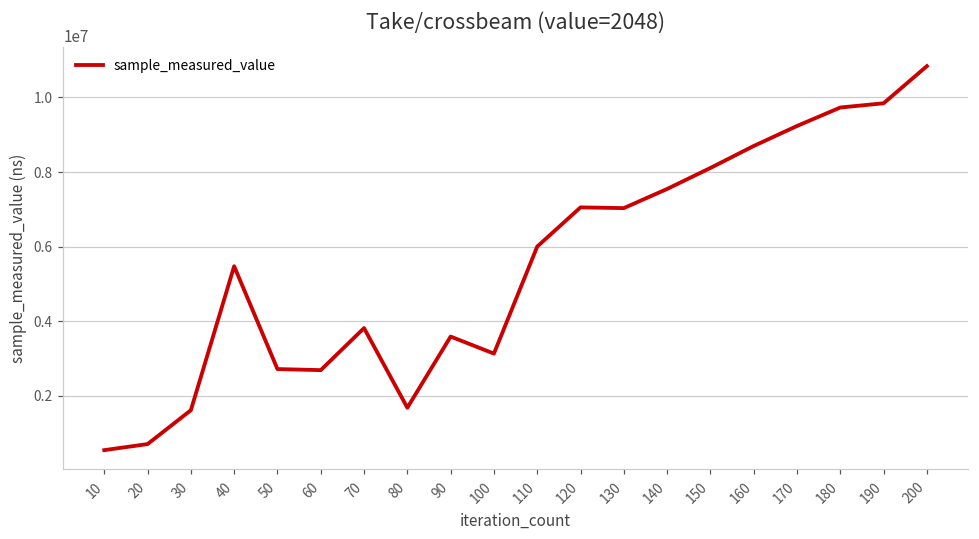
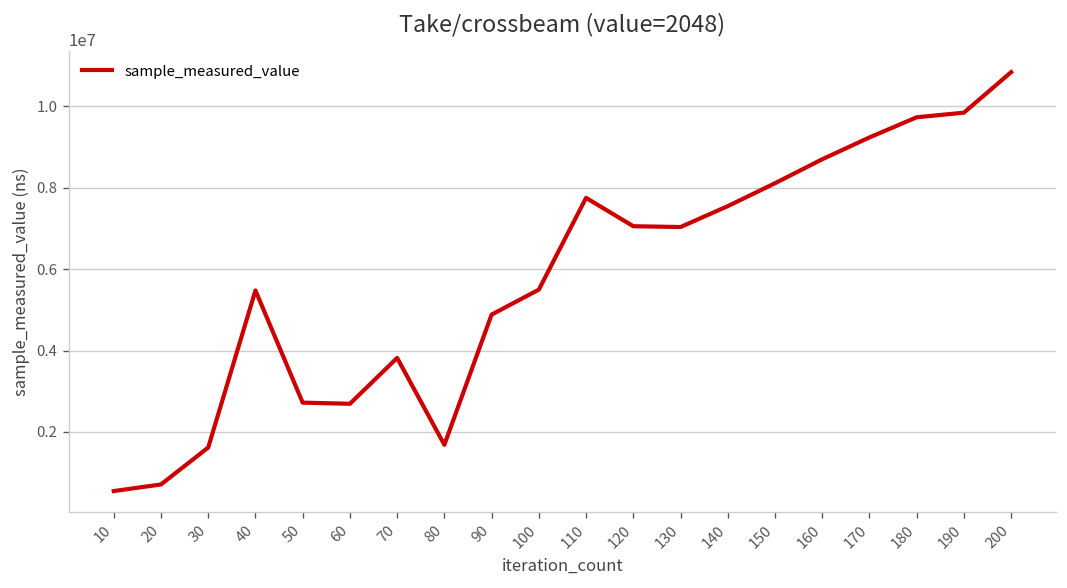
90: 3600000 -> 4900000
100: 3100000 -> 5500000
110: 6000000 -> 7700000
